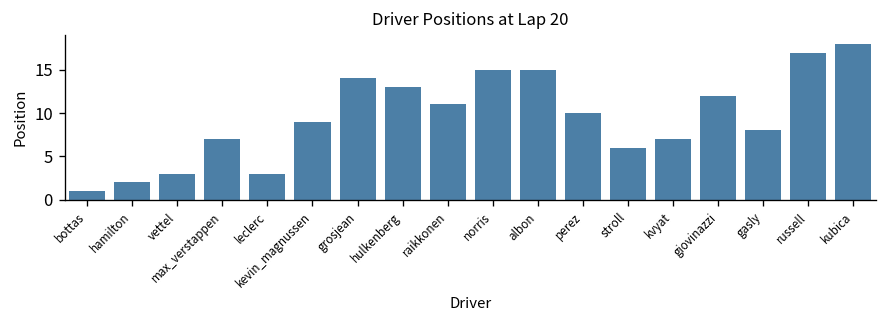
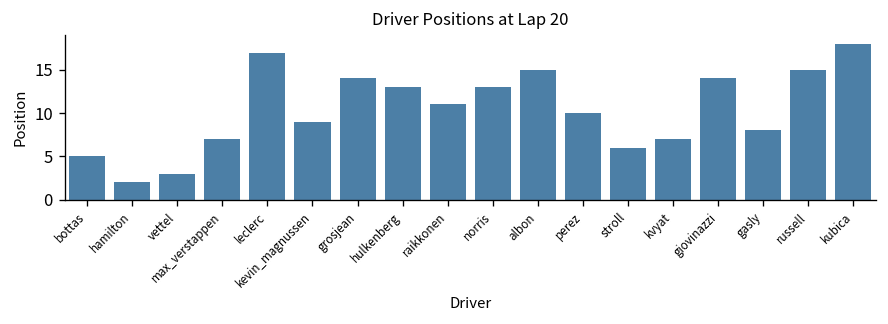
bottas: 1 -> 5
leclerc: 3 -> 17
norris: 15 -> 13
giovinazzi: 12 -> 14
russell: 17 -> 15
